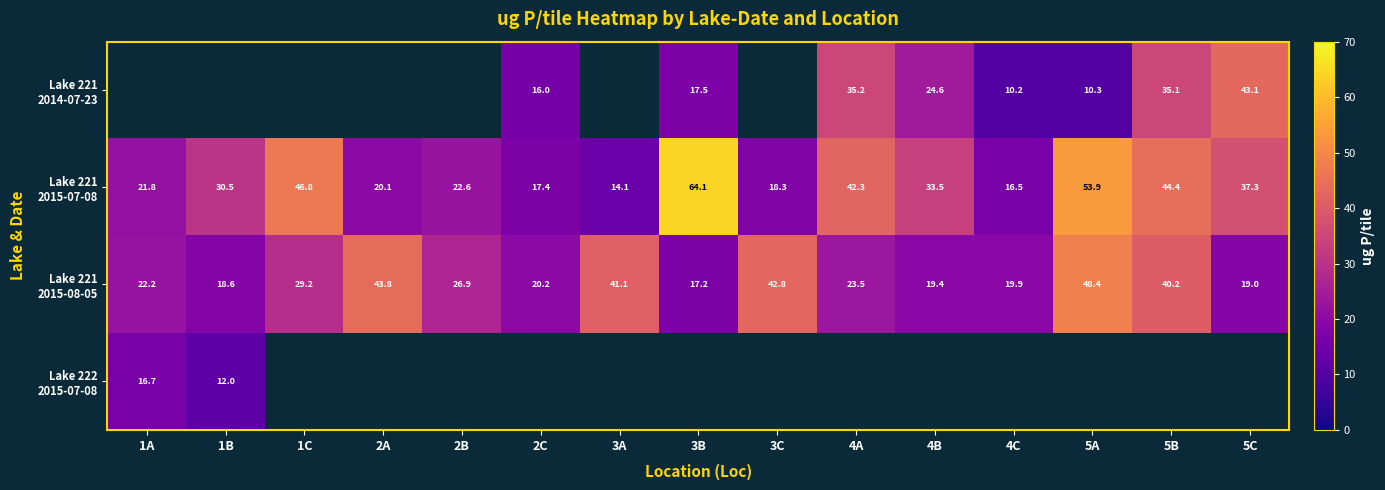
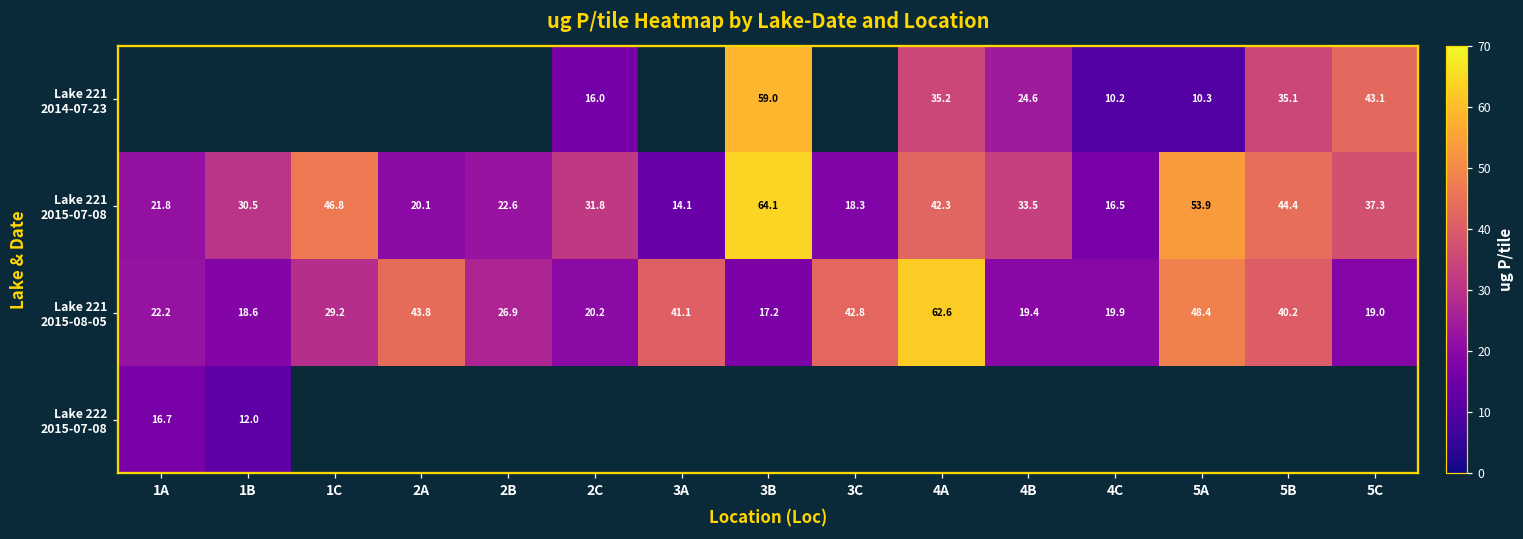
Lake 221 2014-07-23, 3B: 17.5 -> 59.0
Lake 221 2015-07-08, 2C: 17.4 -> 31.8
Lake 221 2015-08-05, 4A: 23.5 -> 62.6
